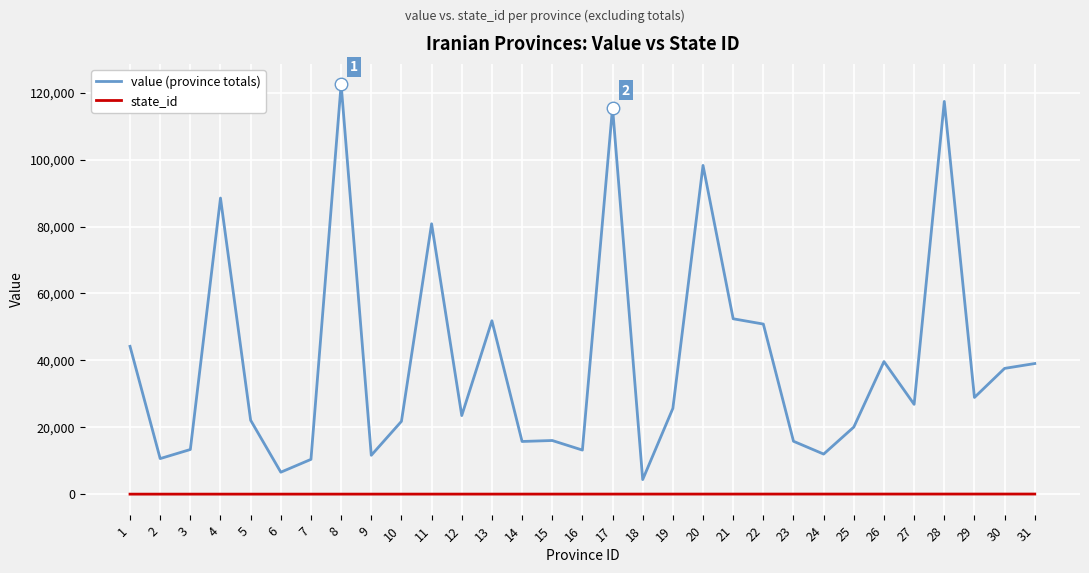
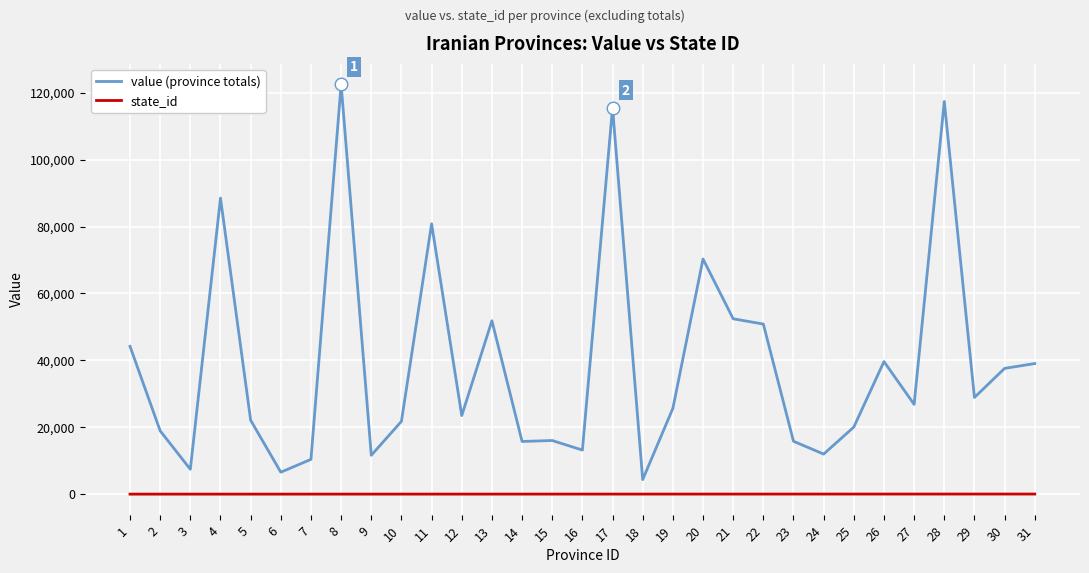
value (province totals), 2: 11,000 -> 19,000
value (province totals), 3: 13,000 -> 7,000
value (province totals), 20: 98,000 -> 70,000
